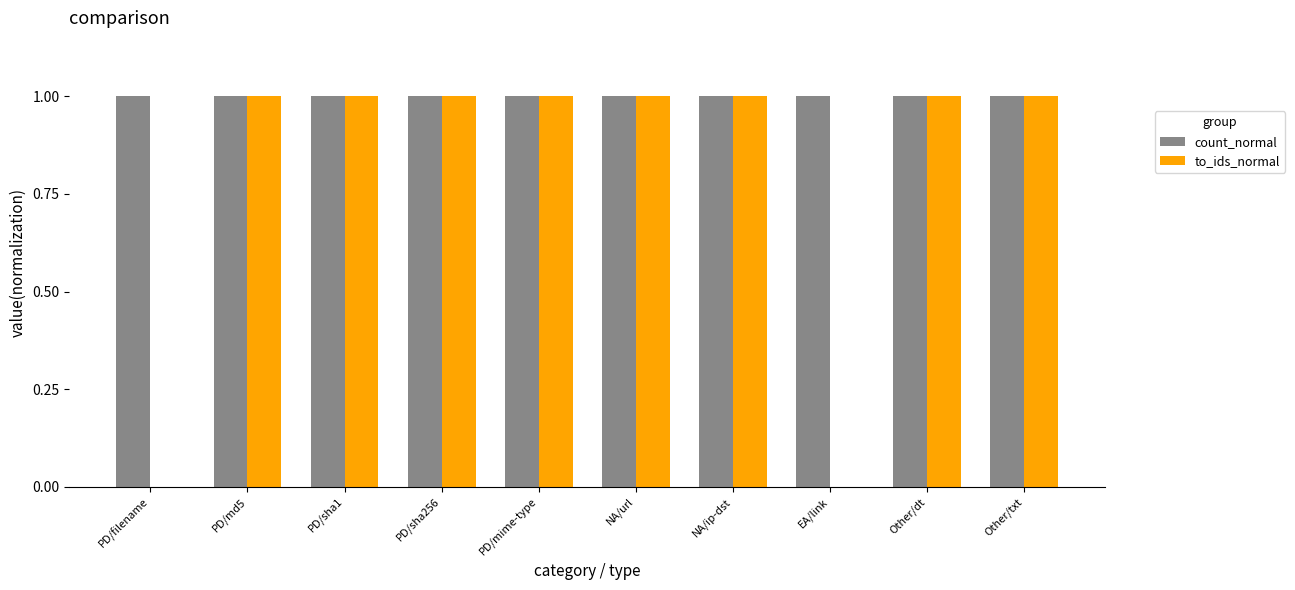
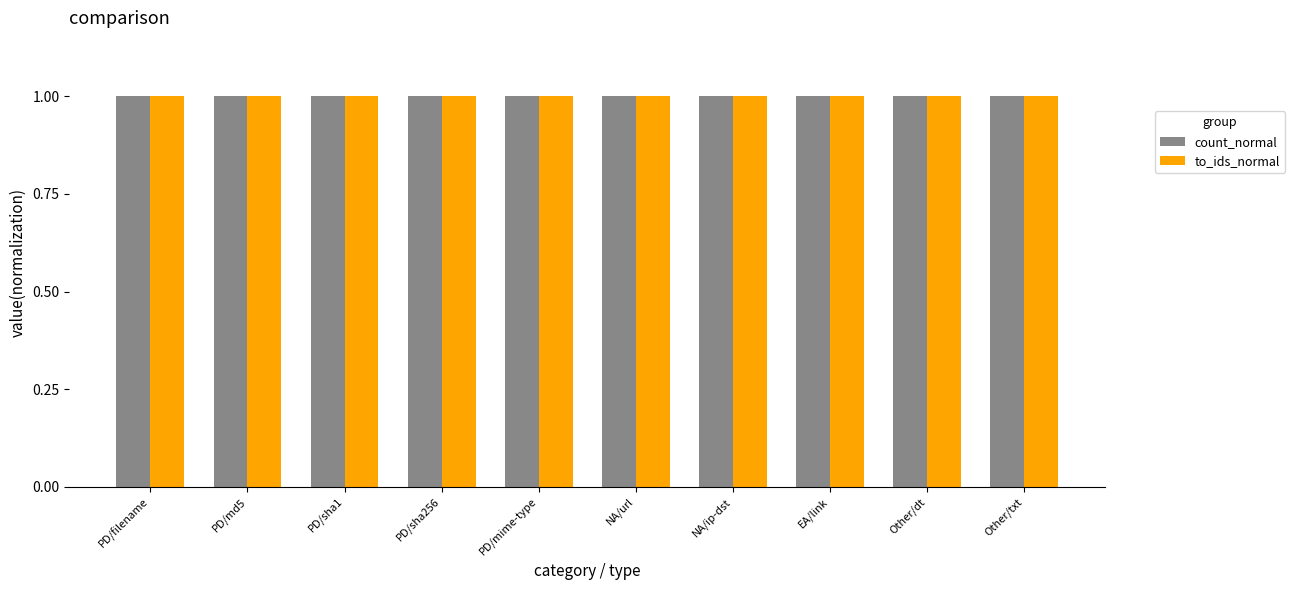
to_ids_normal, PD/filename: 0 -> 1
to_ids_normal, EA/link: 0 -> 1
